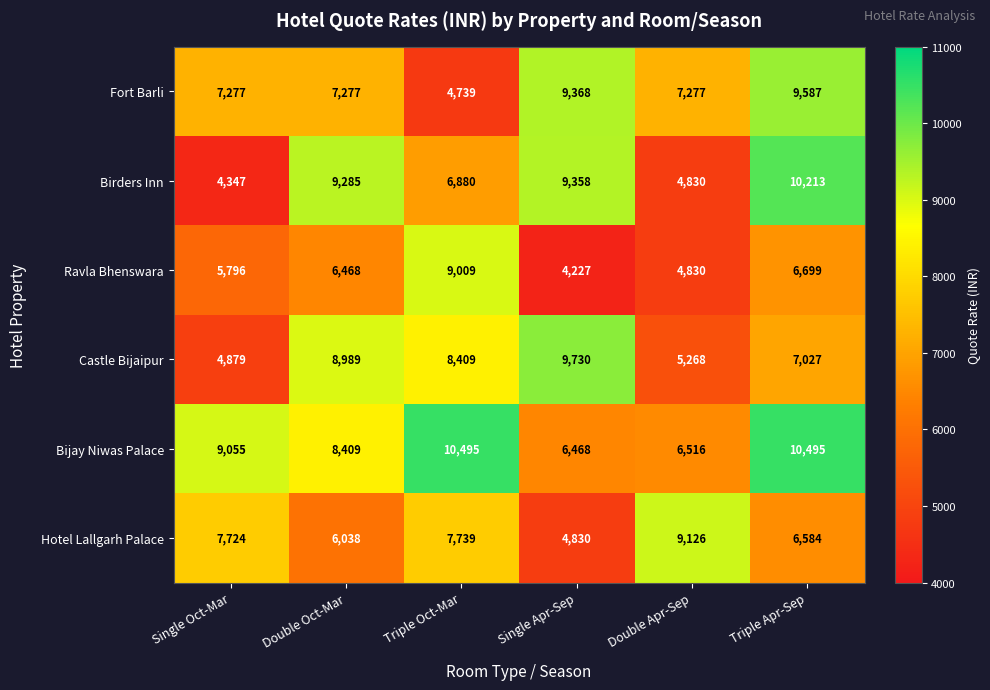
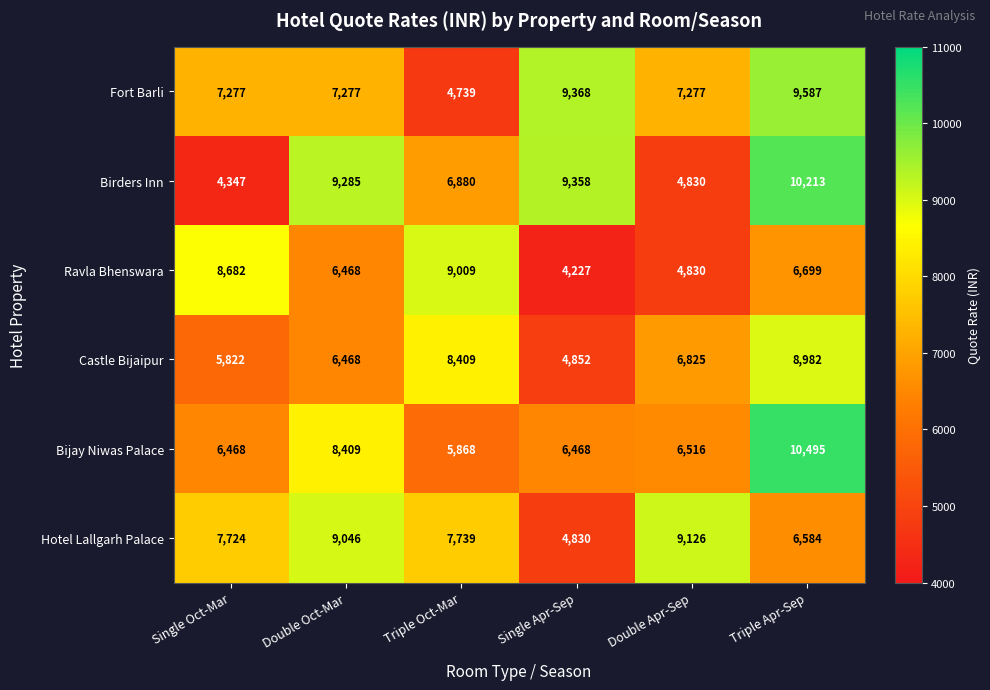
Ravla Bhenswara, Single Oct-Mar: 5,796 -> 8,682
Castle Bijaipur, Single Oct-Mar: 4,879 -> 5,822
Castle Bijaipur, Double Oct-Mar: 8,989 -> 6,468
Castle Bijaipur, Single Apr-Sep: 9,730 -> 4,852
Castle Bijaipur, Double Apr-Sep: 5,268 -> 6,825
Castle Bijaipur, Triple Apr-Sep: 7,027 -> 8,982
Bijay Niwas Palace, Single Oct-Mar: 9,055 -> 6,468
Bijay Niwas Palace, Triple Oct-Mar: 10,495 -> 5,868
Hotel Lallgarh Palace, Double Oct-Mar: 6,038 -> 9,046
